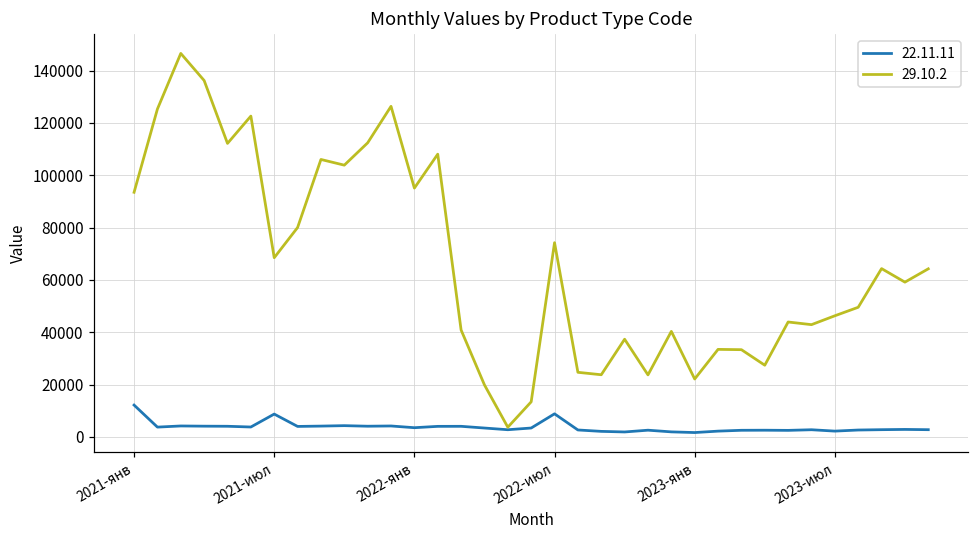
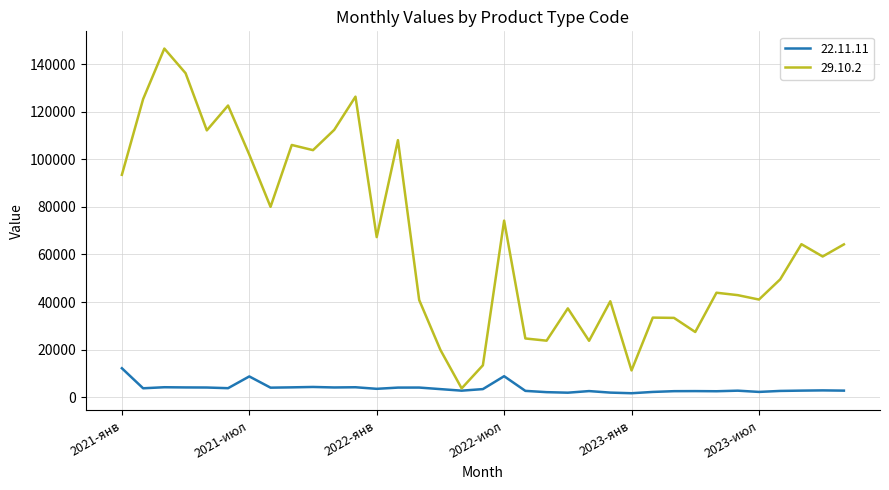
29.10.2, 2021-июл: 68000 -> 102000
29.10.2, 2022-янв: 95000 -> 67000
29.10.2, 2023-янв: 22000 -> 11000
29.10.2, 2023-июл: 46000 -> 41000
